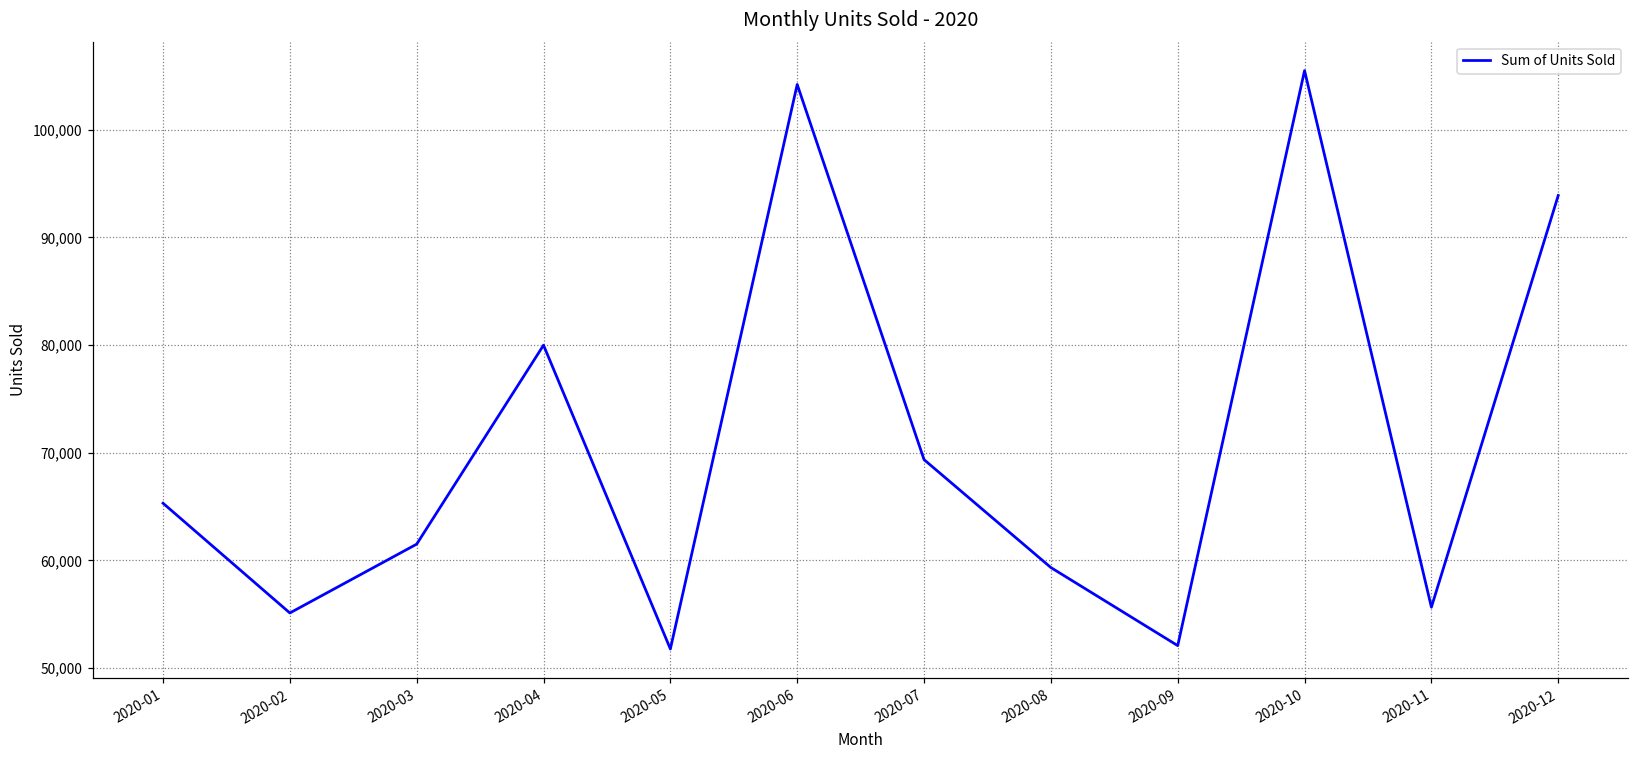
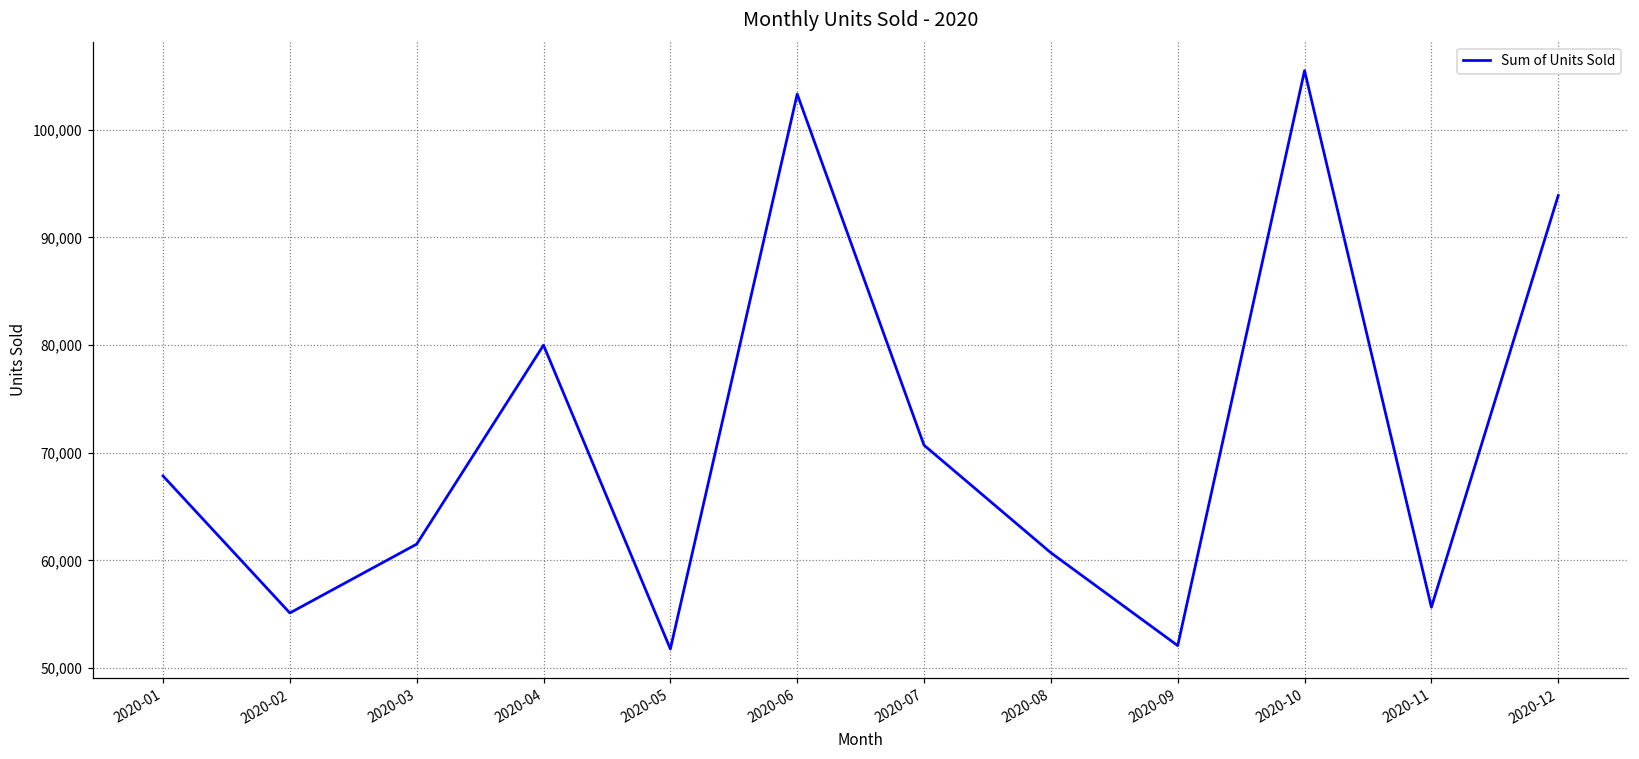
2020-01: 65,000 -> 68,000
2020-06: 104,000 -> 103,000
2020-07: 69,000 -> 71,000
2020-08: 59,000 -> 61,000
